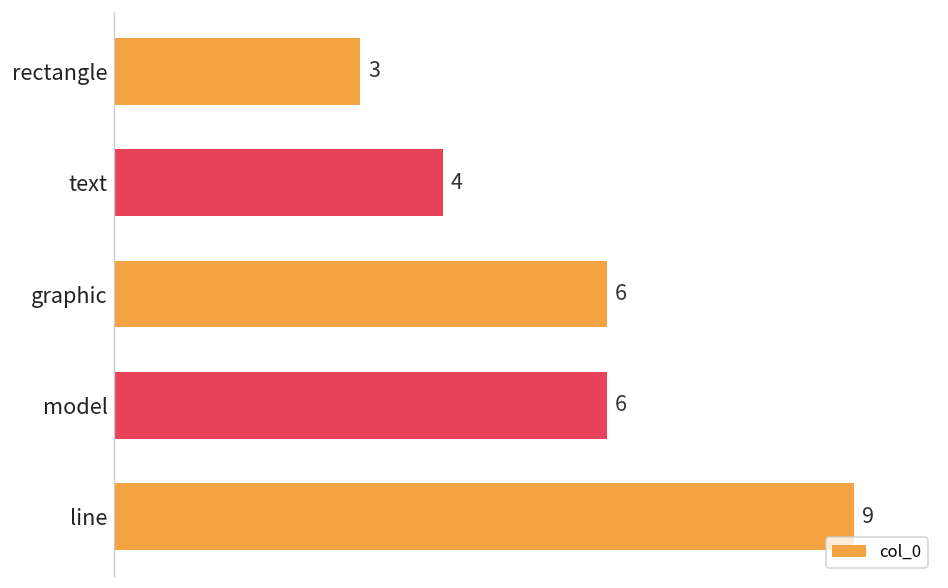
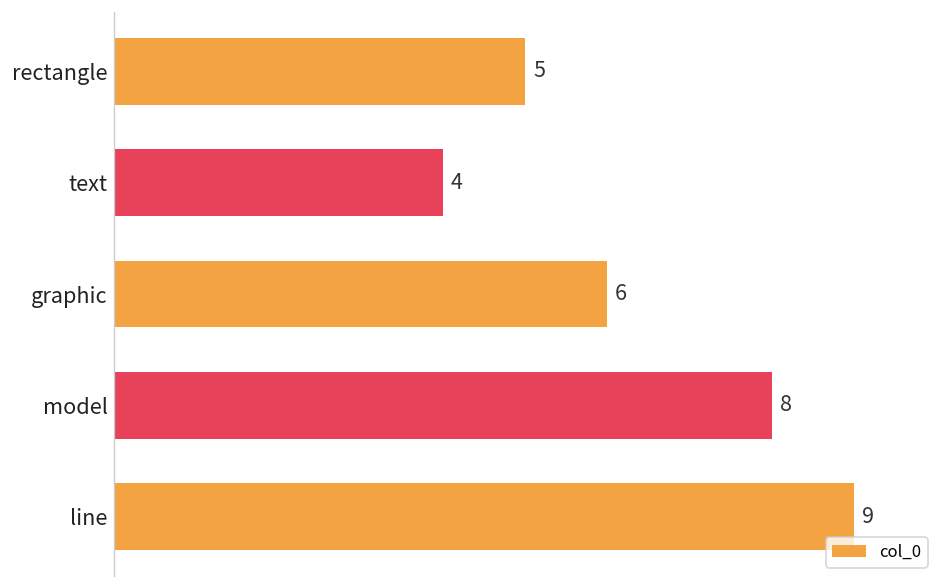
rectangle: 3 -> 5
model: 6 -> 8
